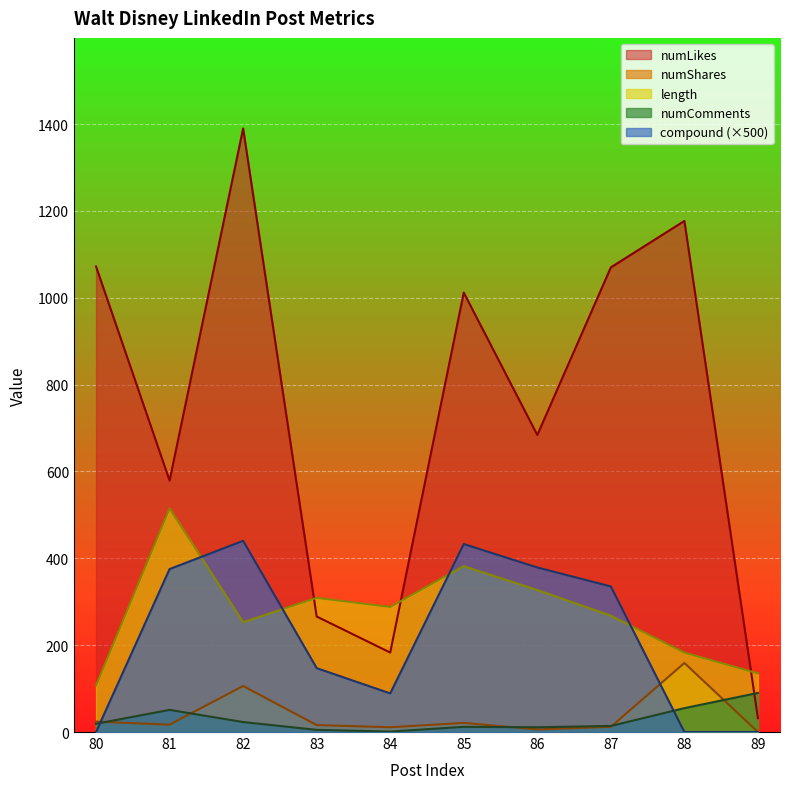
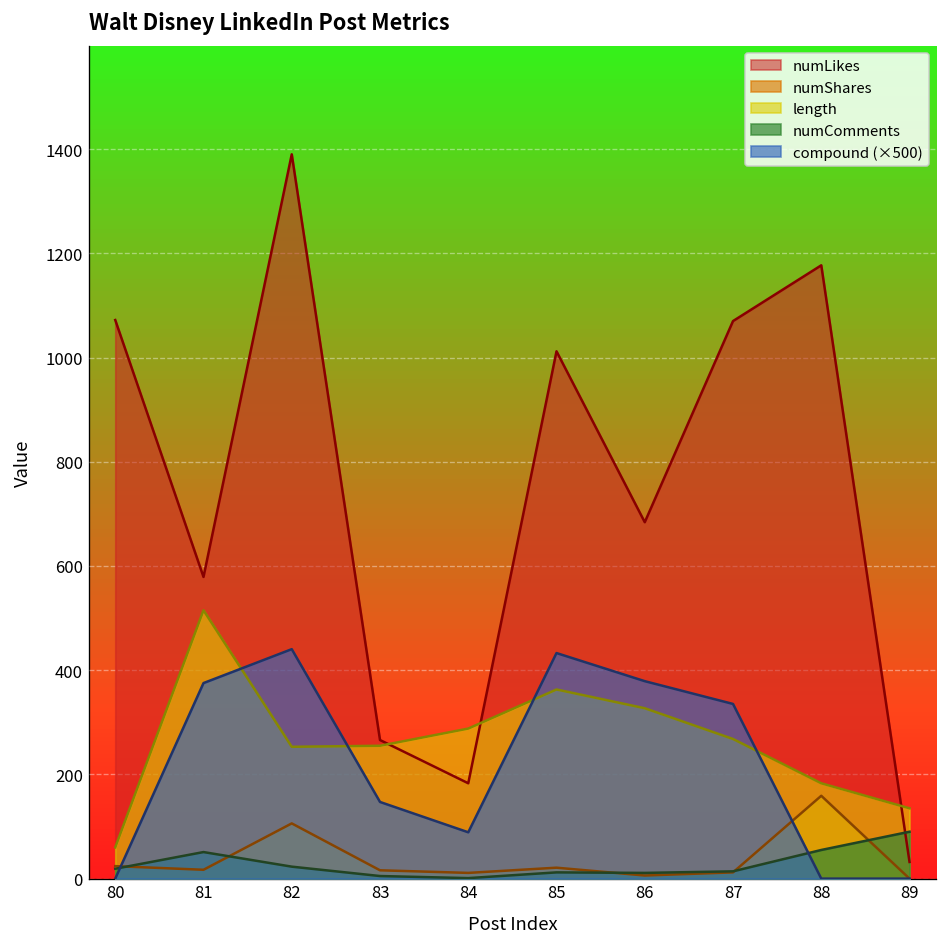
length, 80: 110 -> 60
length, 83: 310 -> 260
length, 85: 380 -> 360
